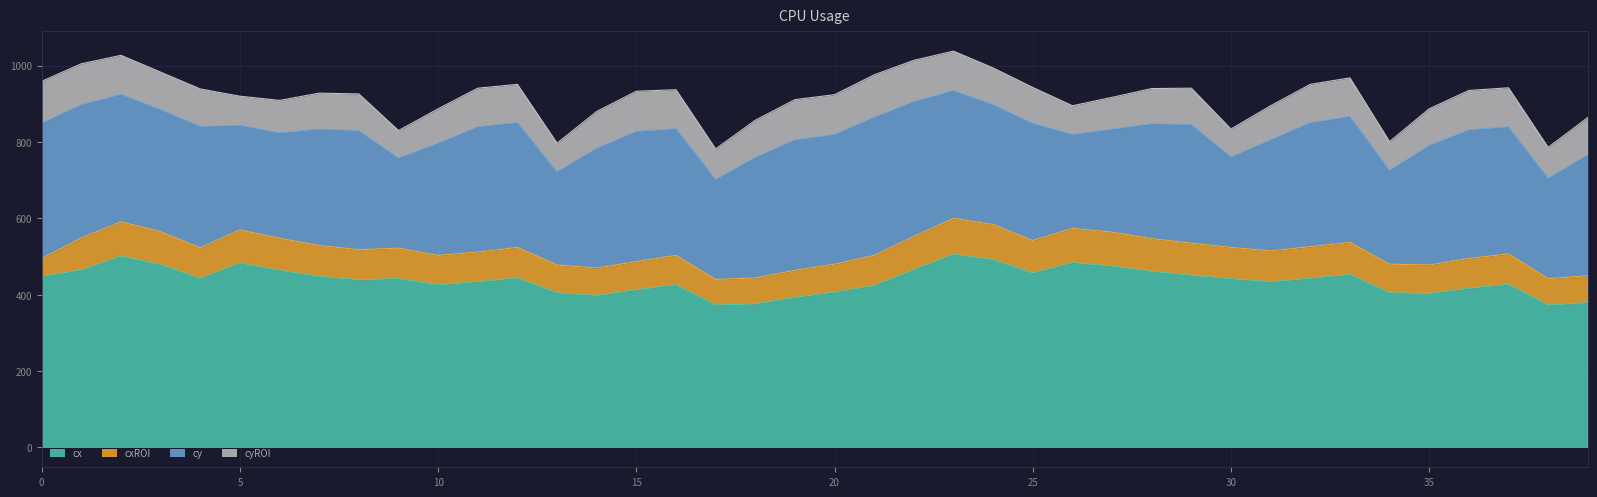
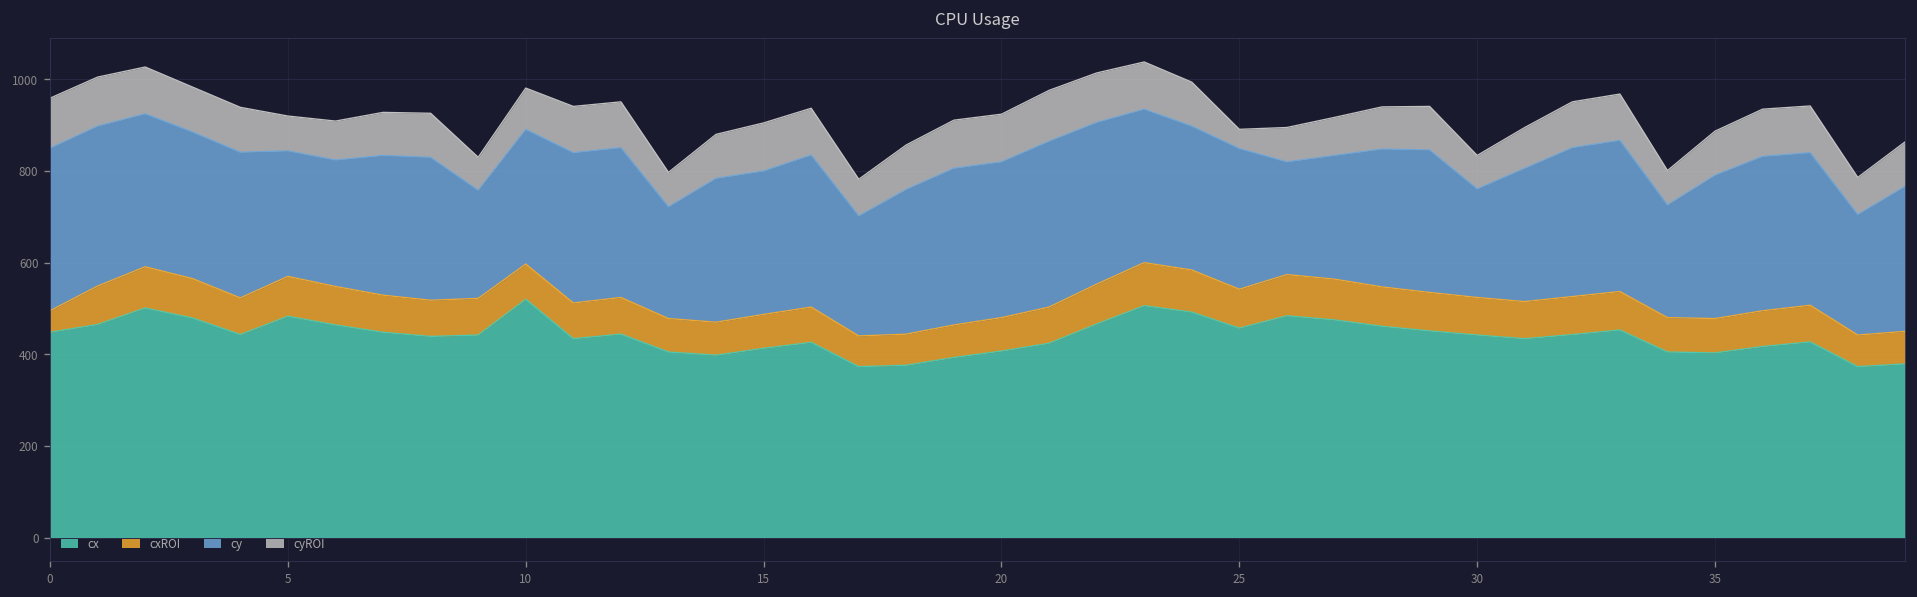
cx, 10: 430 -> 520
cy, 15: 340 -> 310
cyROI, 25: 90 -> 40
